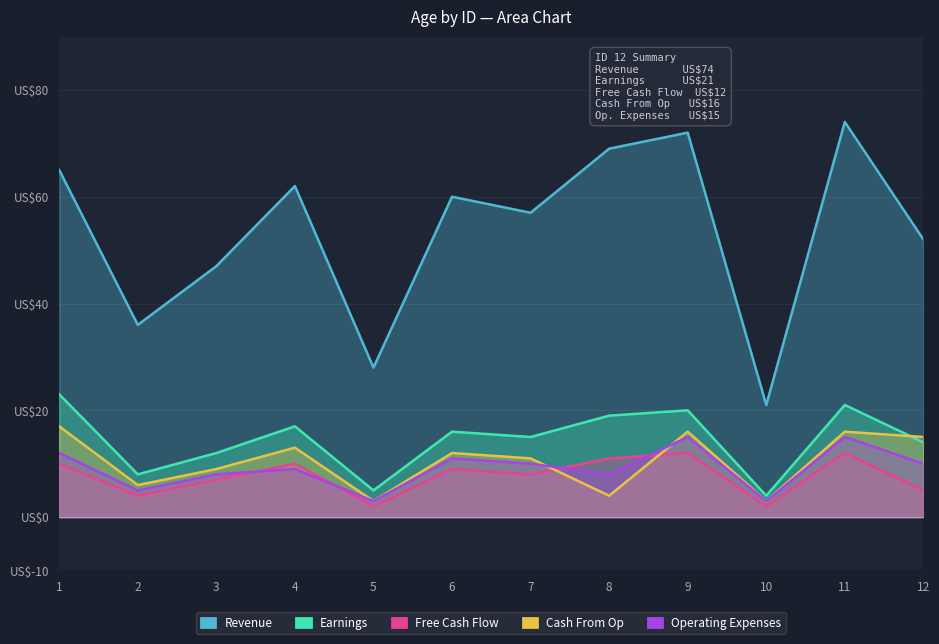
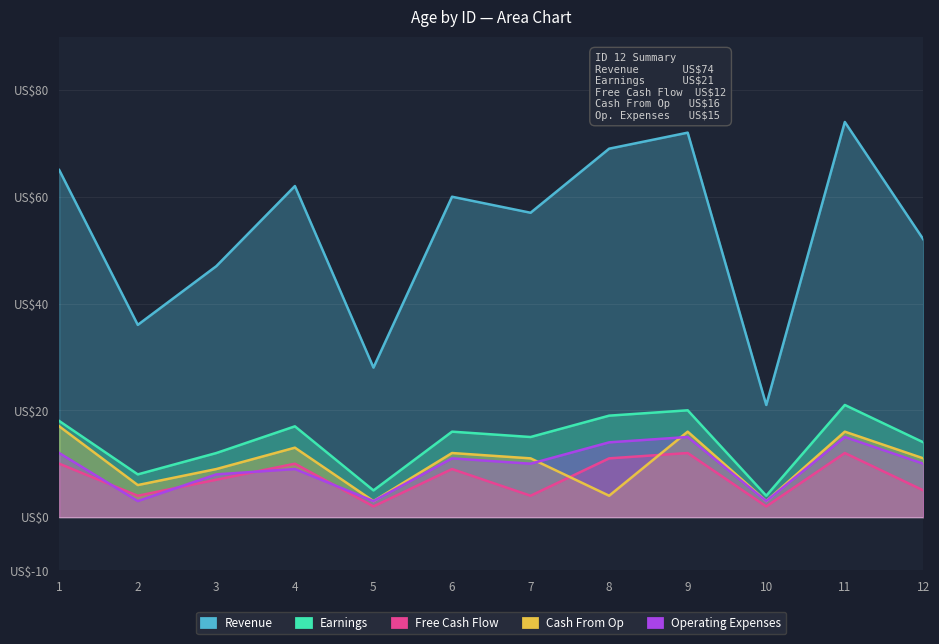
Earnings, 1: US$23 -> US$18
Operating Expenses, 2: US$5 -> US$3
Free Cash Flow, 7: US$8 -> US$4
Operating Expenses, 8: US$8 -> US$14
Cash From Op, 12: US$15 -> US$11
